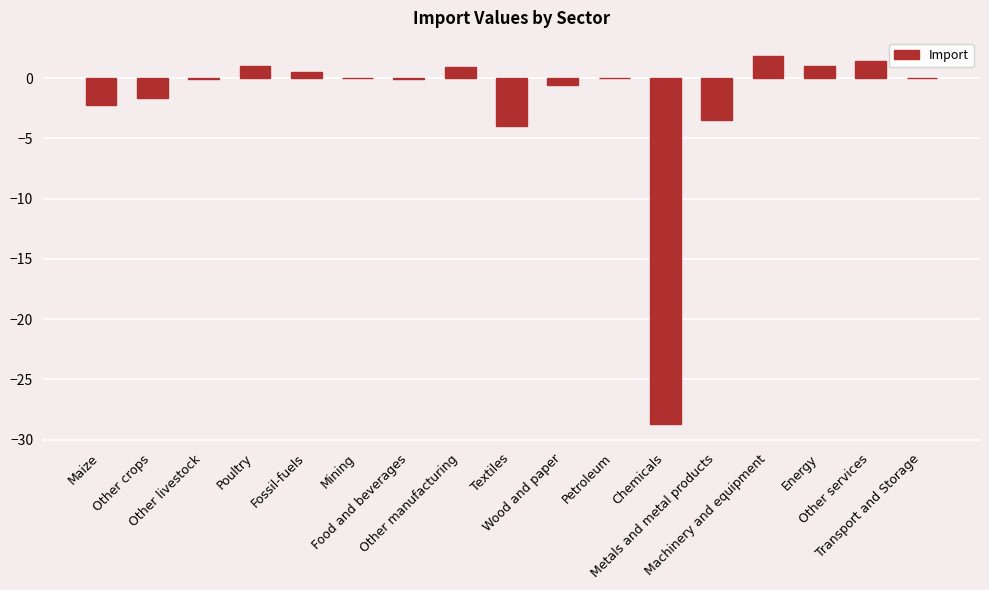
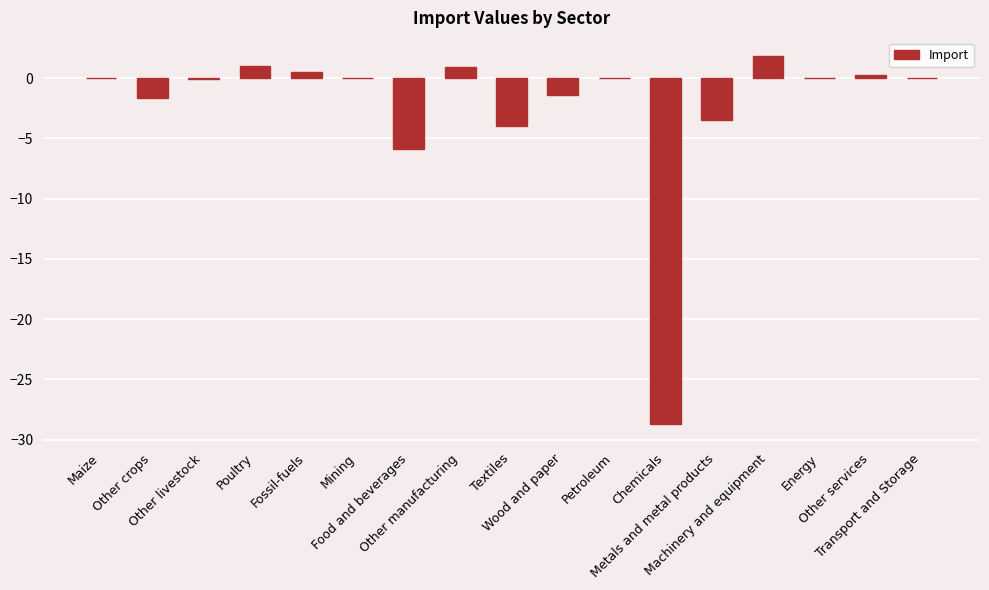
Maize: -2.2 -> 0.0
Food and beverages: -0.1 -> -5.9
Wood and paper: -0.5 -> -1.4
Energy: 1 -> 0
Other services: 1.5 -> 0.2
